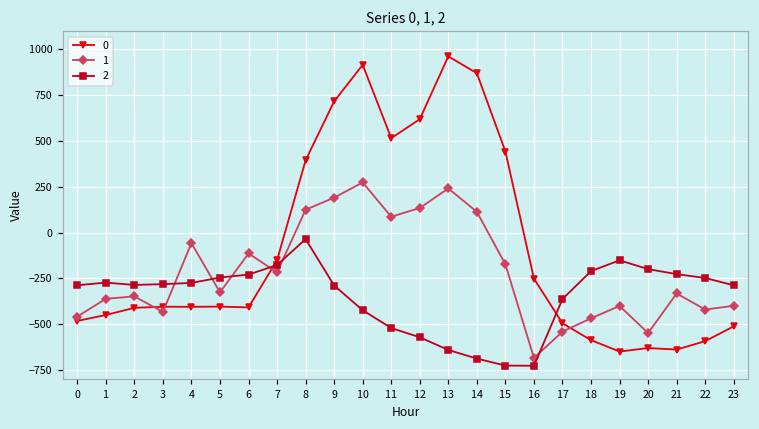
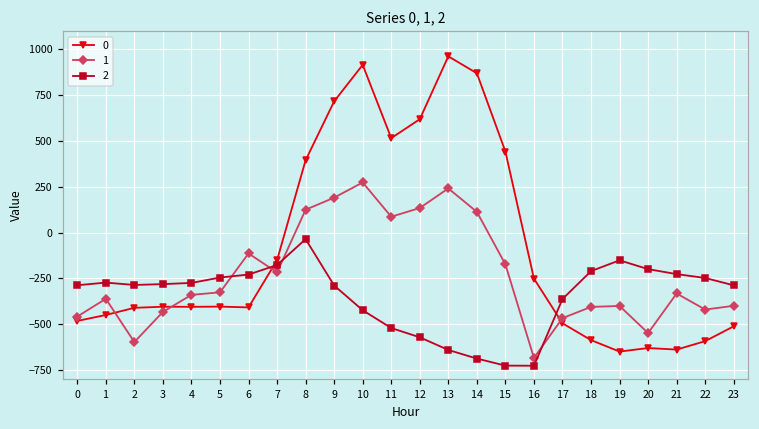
1, 2: -350 -> -600
1, 4: -60 -> -340
1, 17: -540 -> -470
1, 18: -470 -> -410
